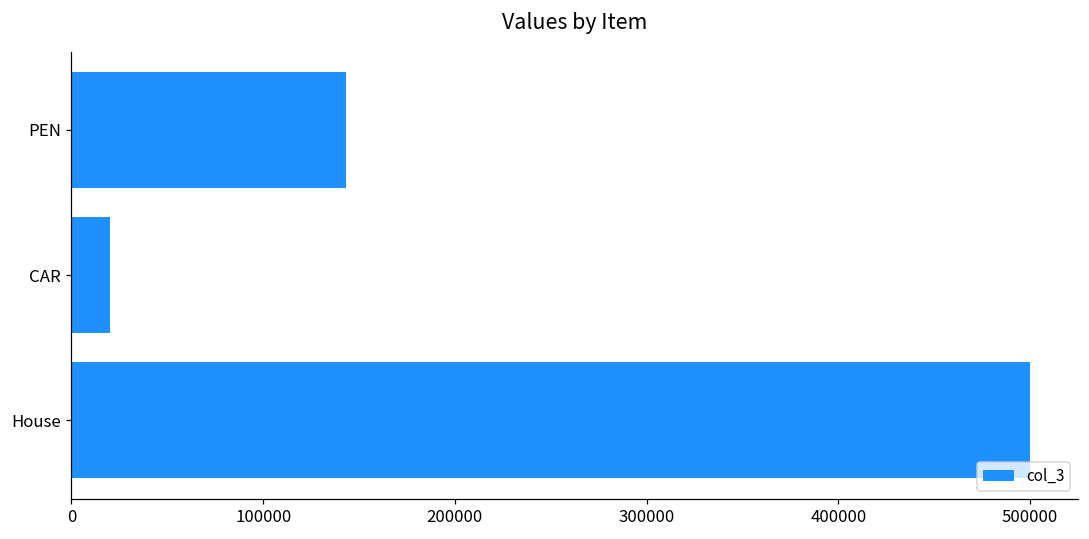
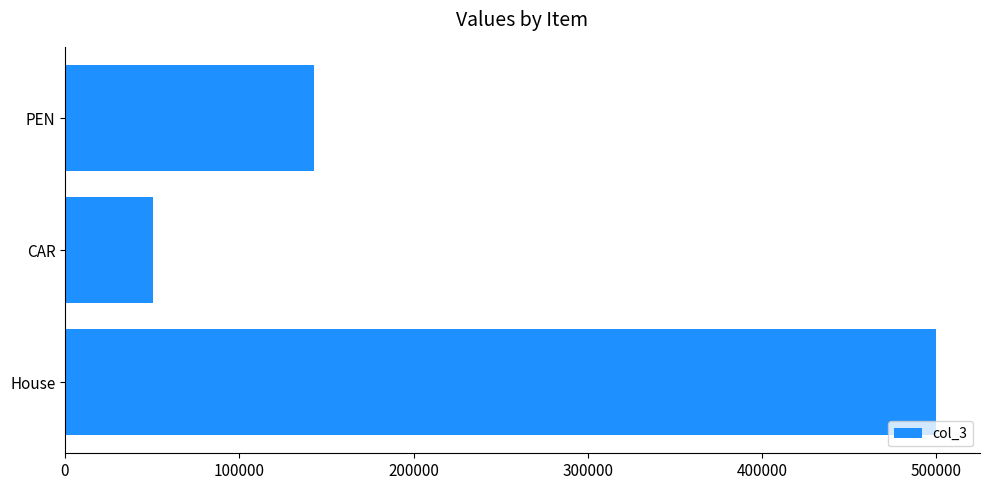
CAR: 20000 -> 50000
